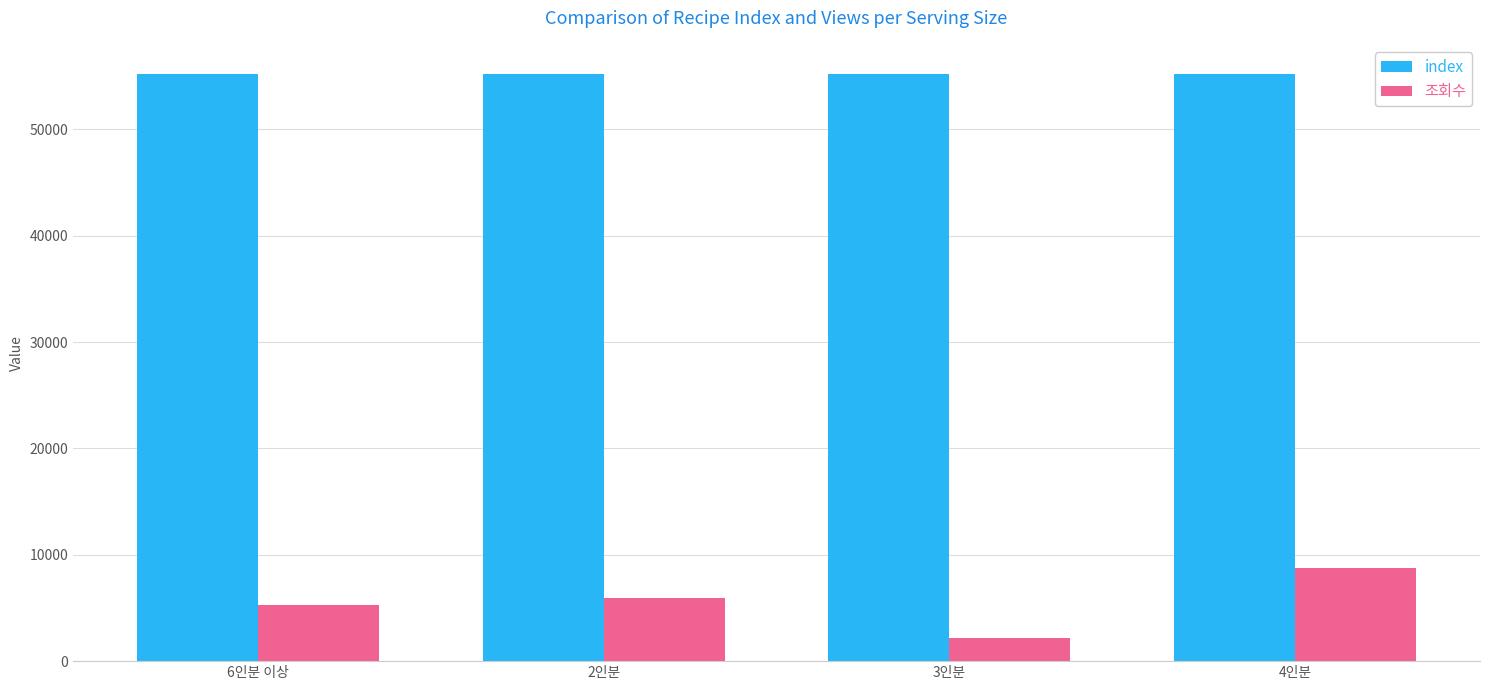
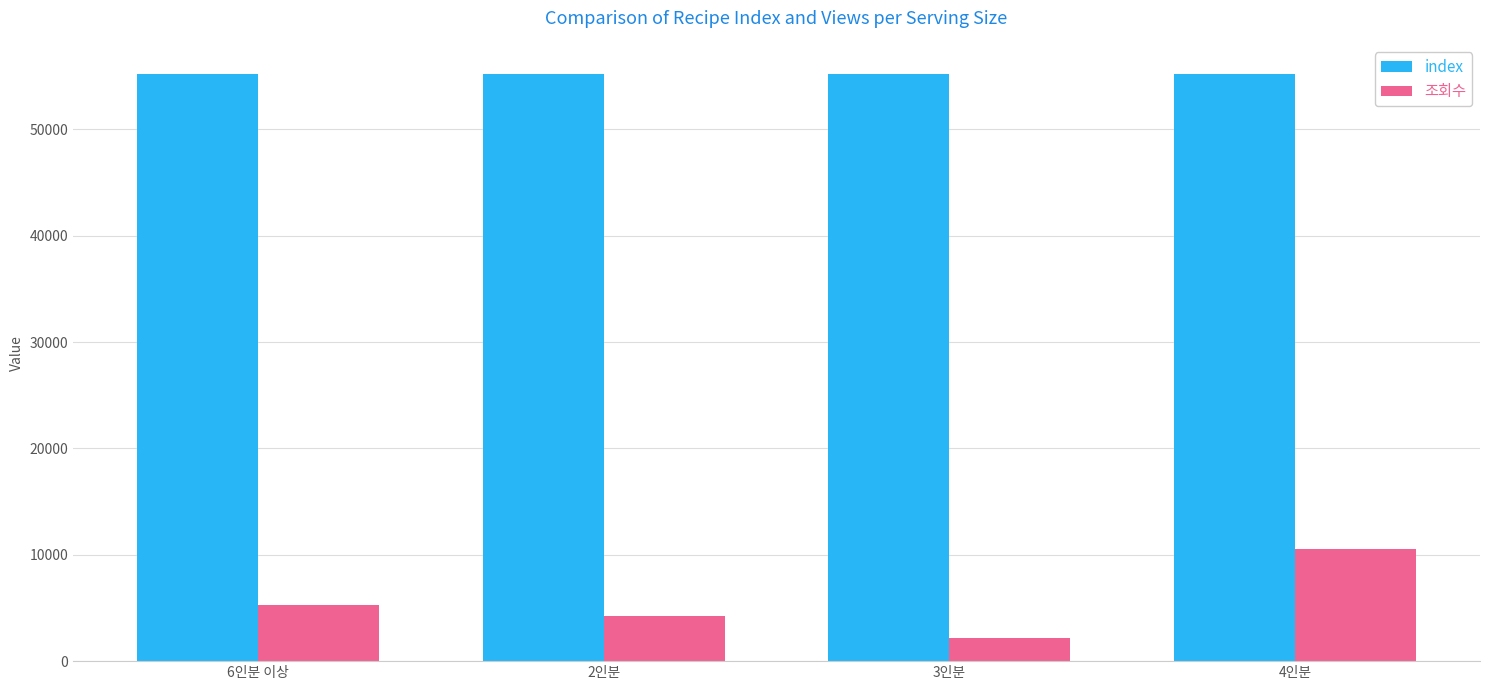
조회수, 2인분: 6000 -> 4200
조회수, 4인분: 8800 -> 10500
